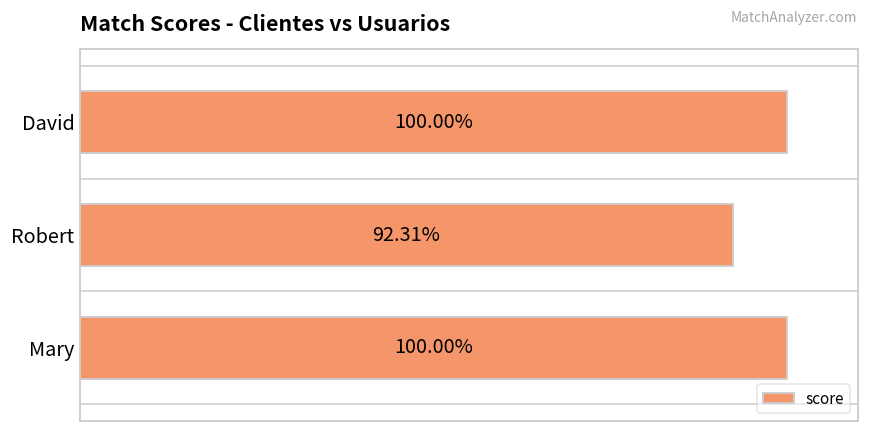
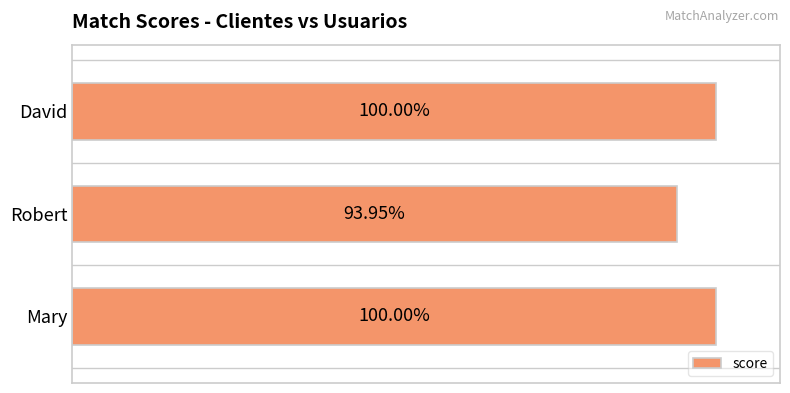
Robert: 92.31% -> 93.95%
